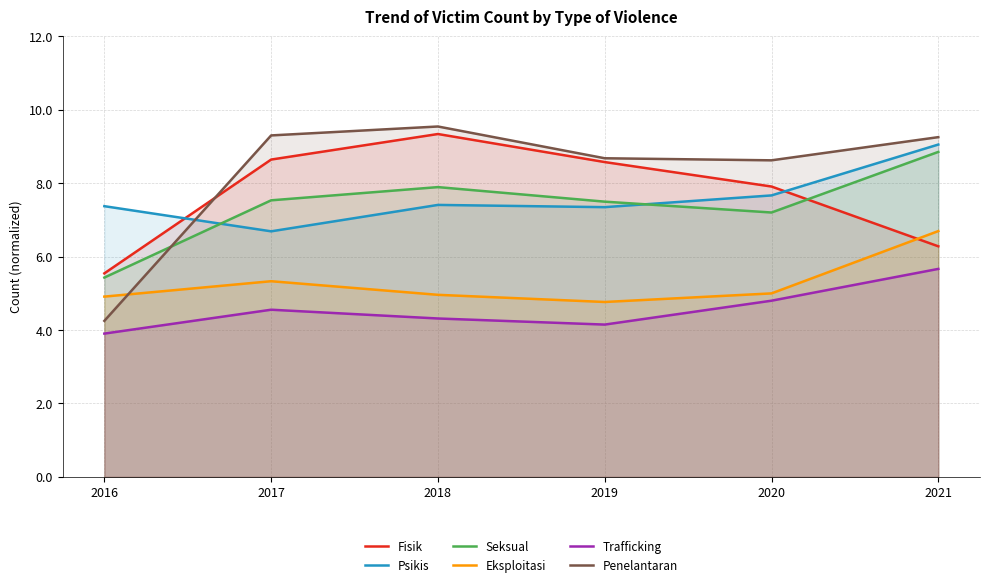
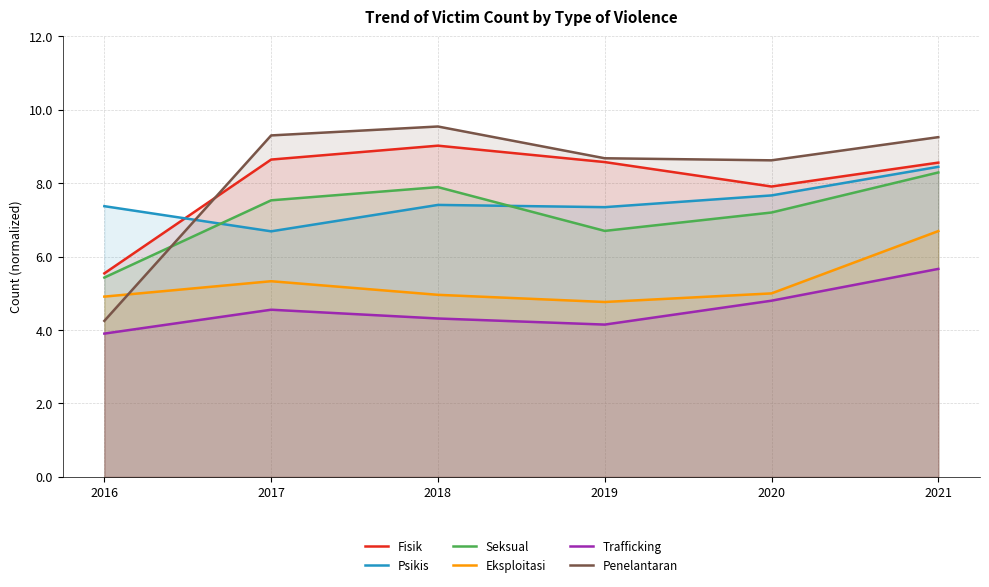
Fisik, 2018: 9.3 -> 9.0
Seksual, 2019: 7.5 -> 6.7
Fisik, 2021: 6.3 -> 8.6
Psikis, 2021: 9.1 -> 8.4
Seksual, 2021: 8.9 -> 8.3
